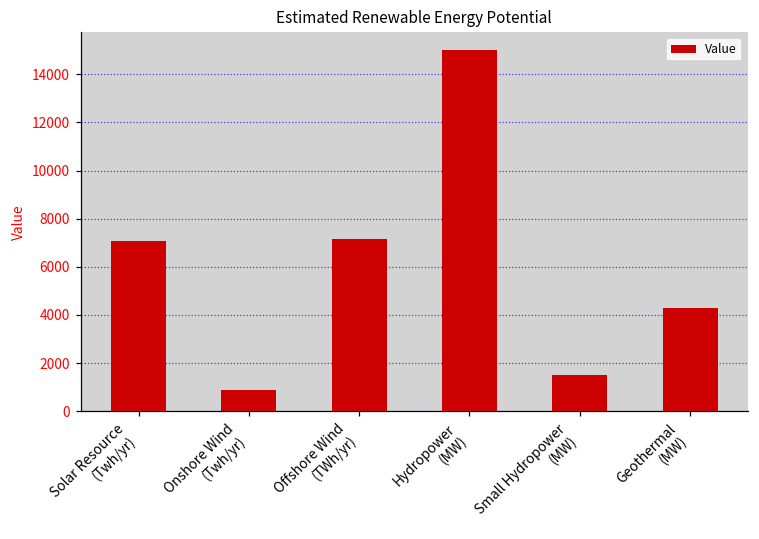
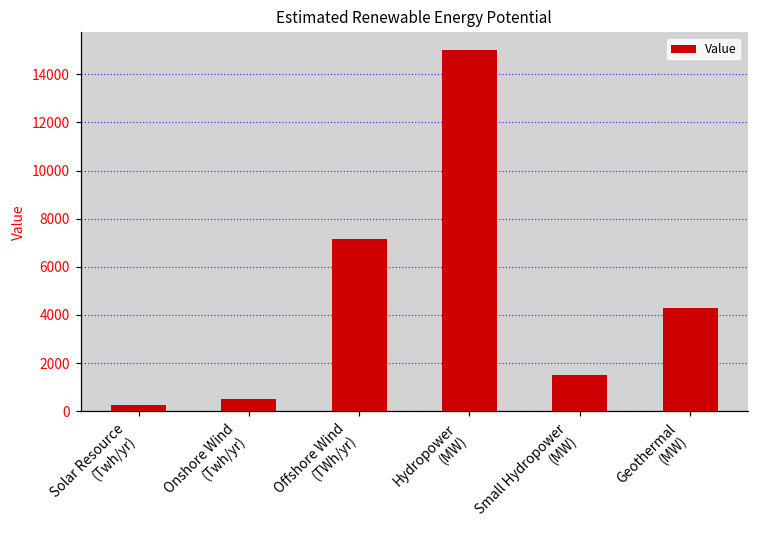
Solar Resource (Twh/yr): 7100 -> 300
Onshore Wind (Twh/yr): 900 -> 500
